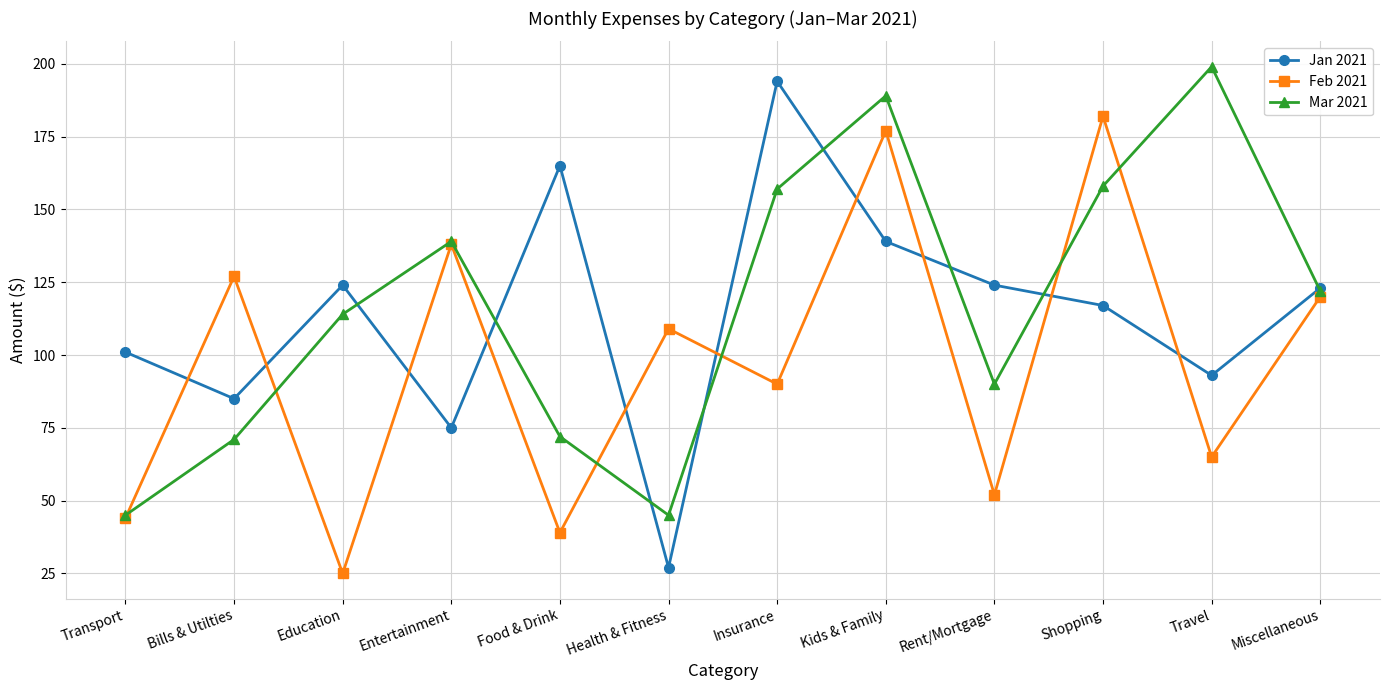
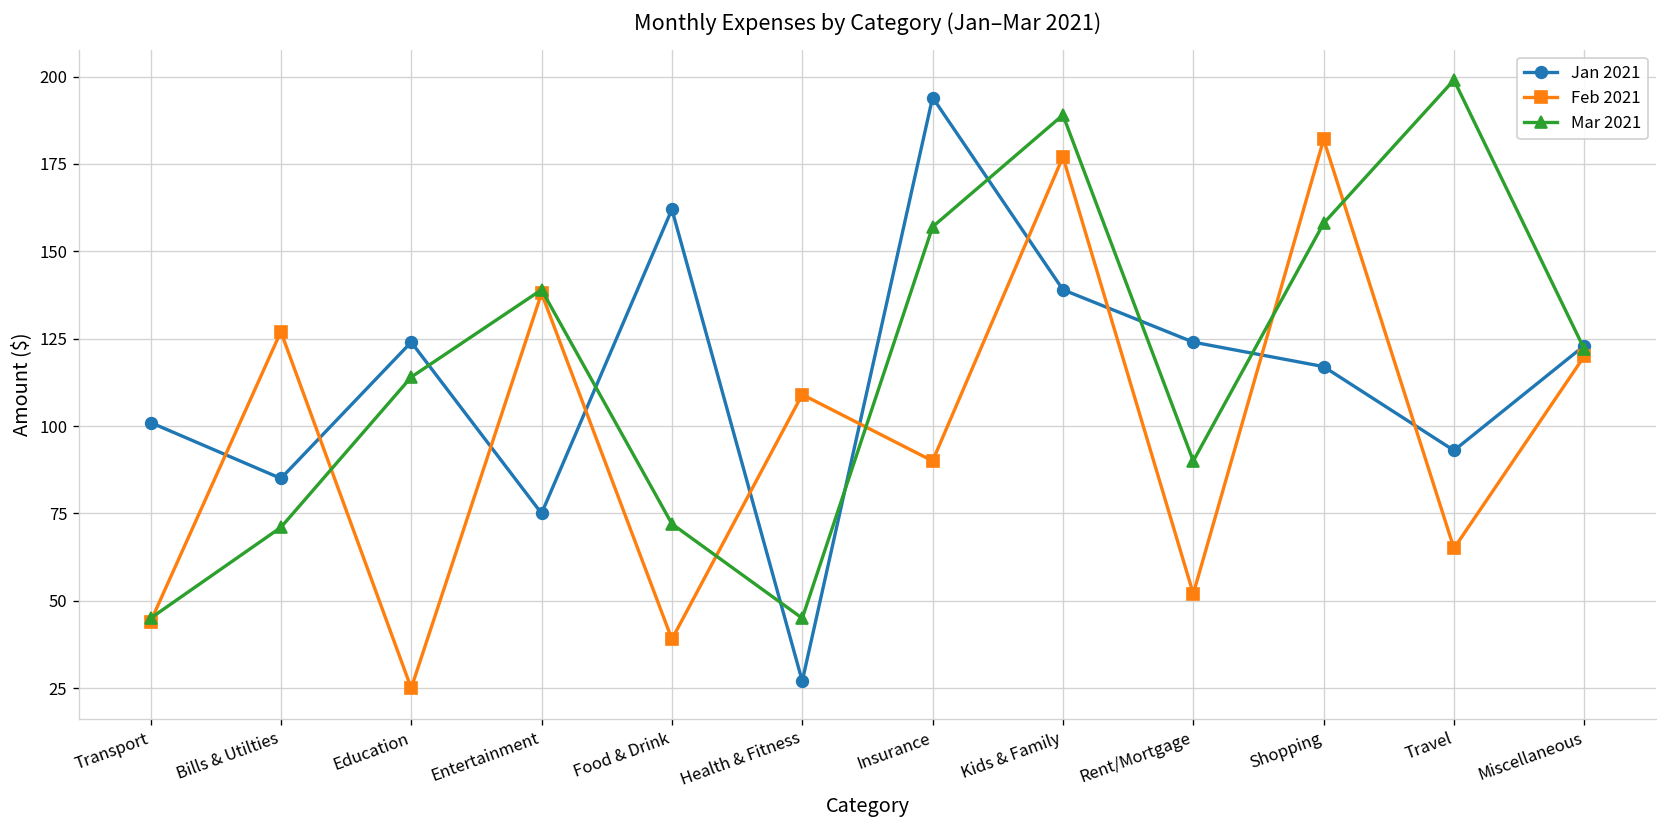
Jan 2021, Food & Drink: 165 -> 162
